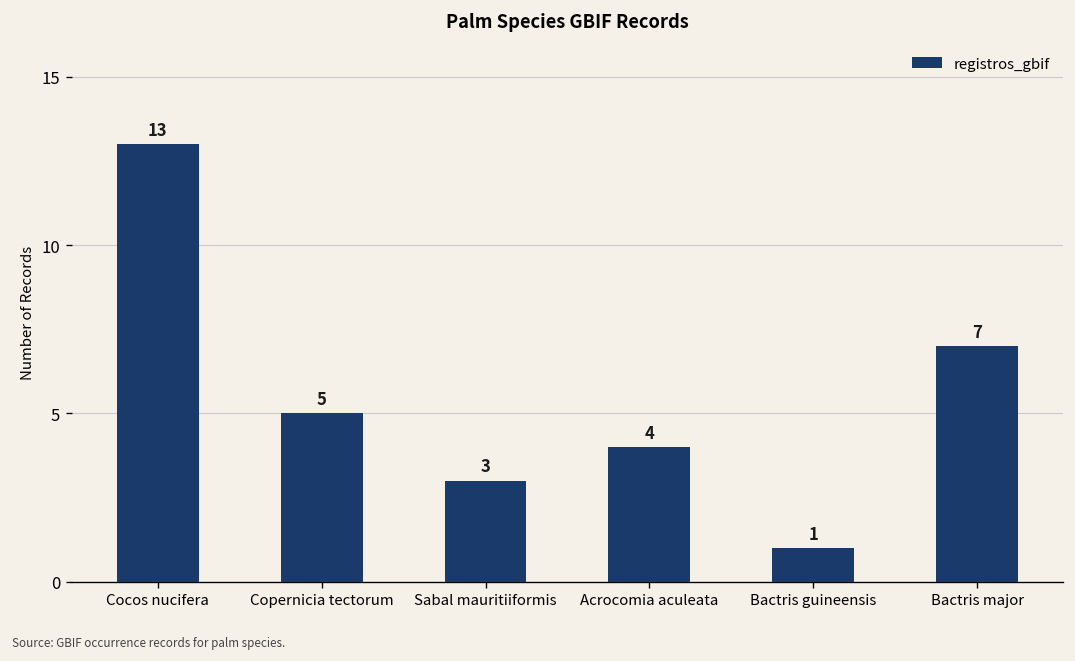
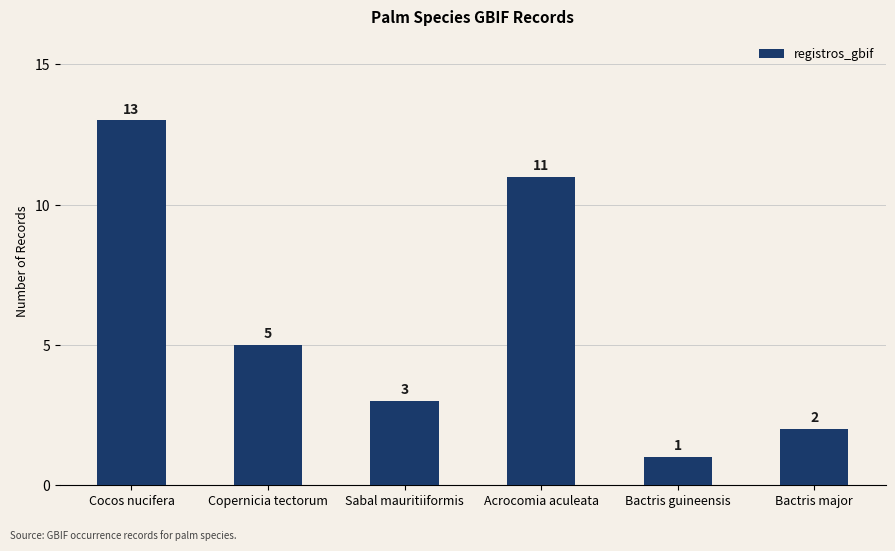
Acrocomia aculeata: 4 -> 11
Bactris major: 7 -> 2
